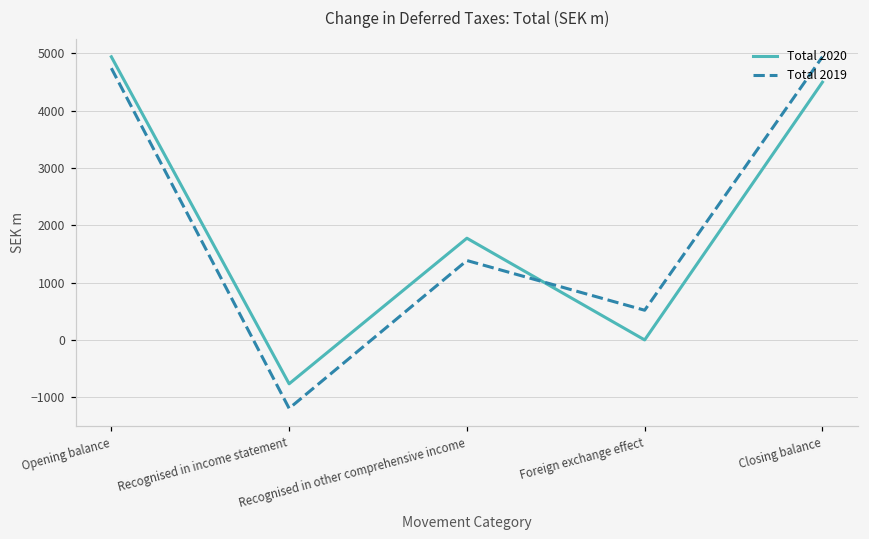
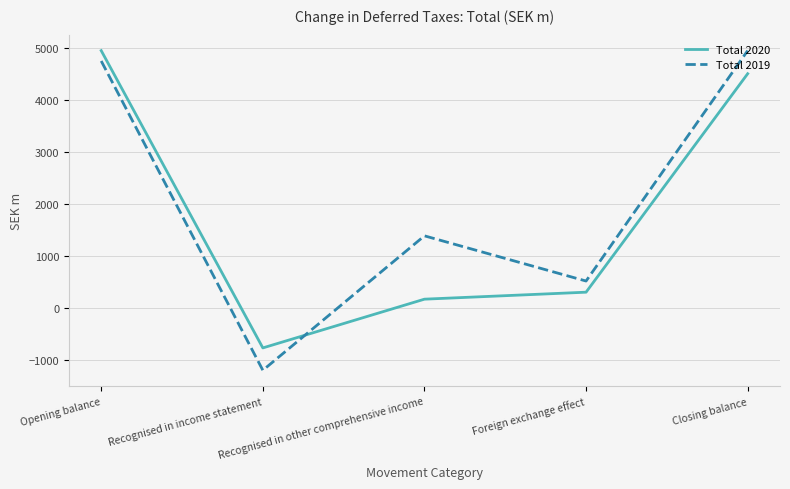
Total 2020, Recognised in other comprehensive income: 1800 -> 200
Total 2020, Foreign exchange effect: 0 -> 300
